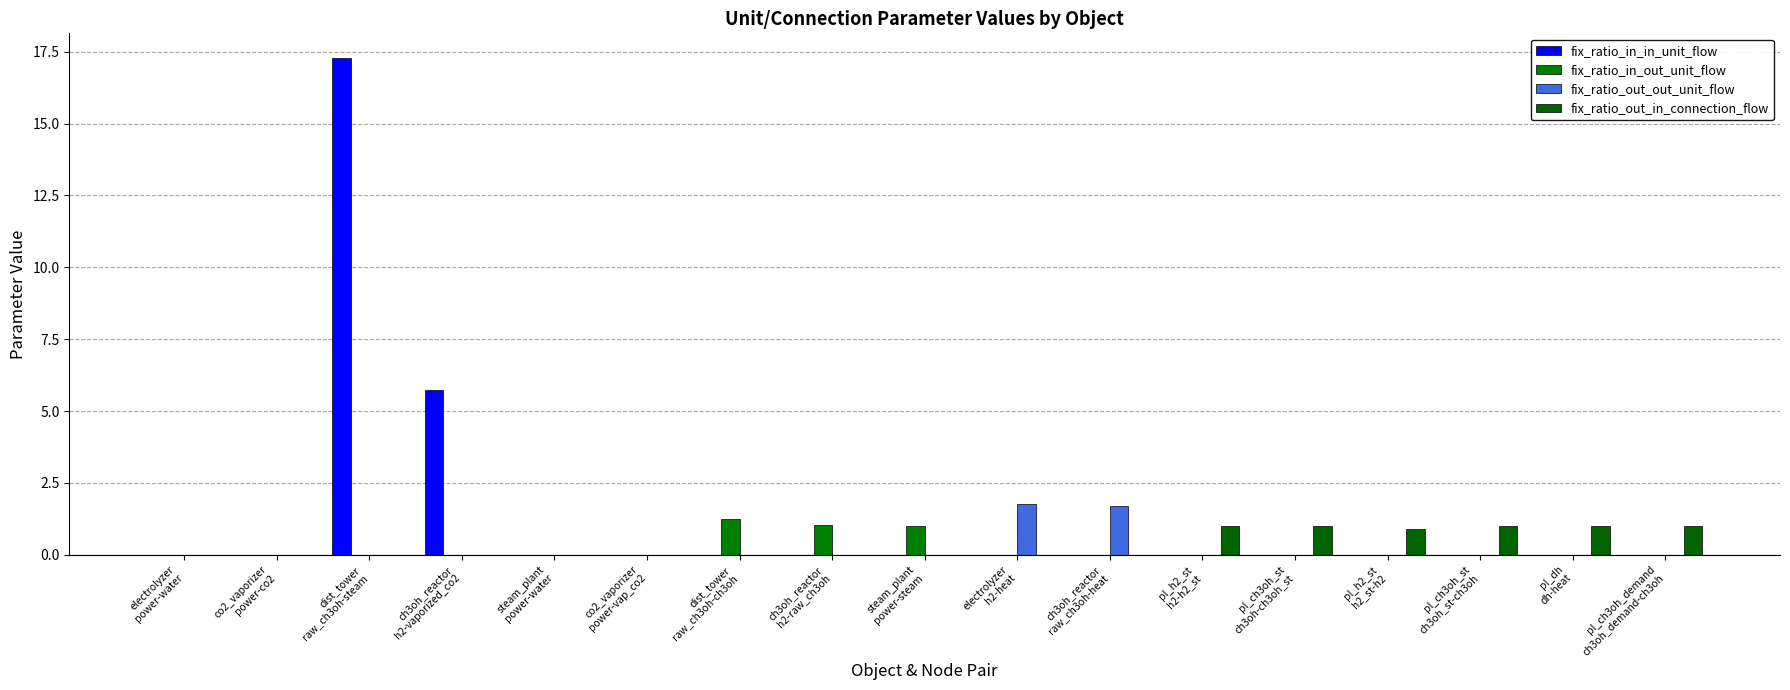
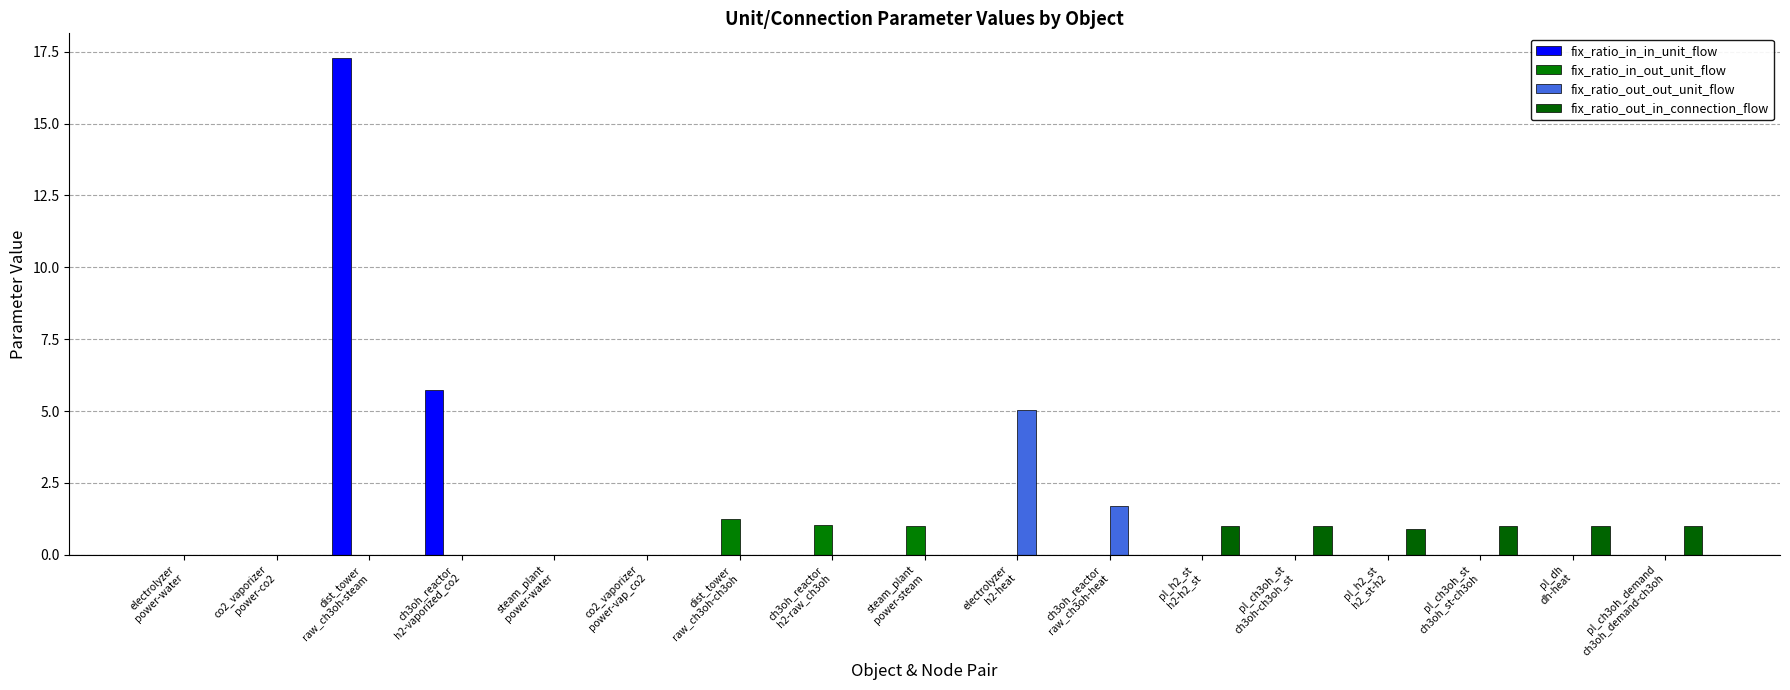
fix_ratio_out_out_unit_flow, electrolyzer h2-heat: 1.8 -> 5.1
